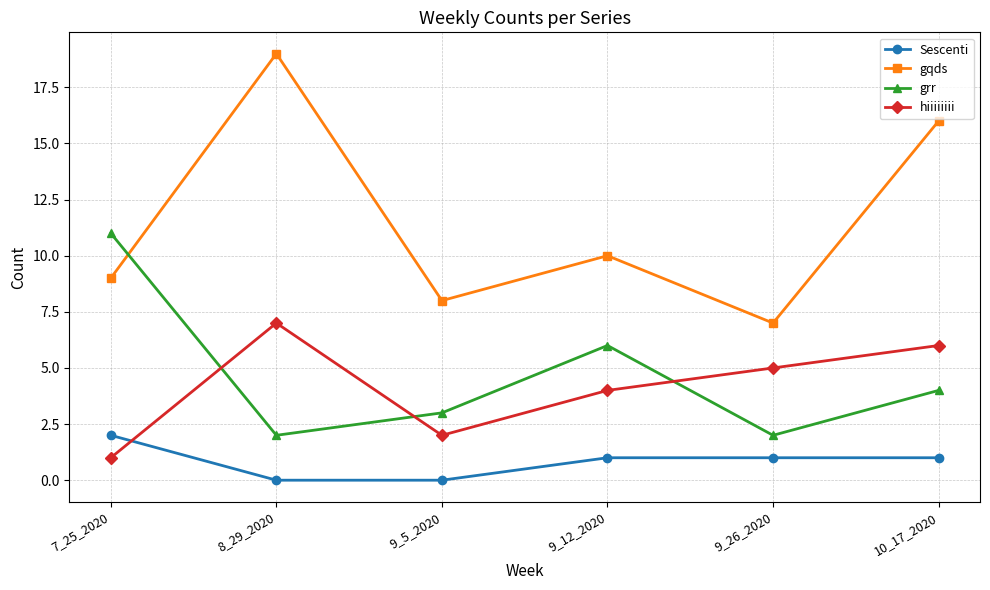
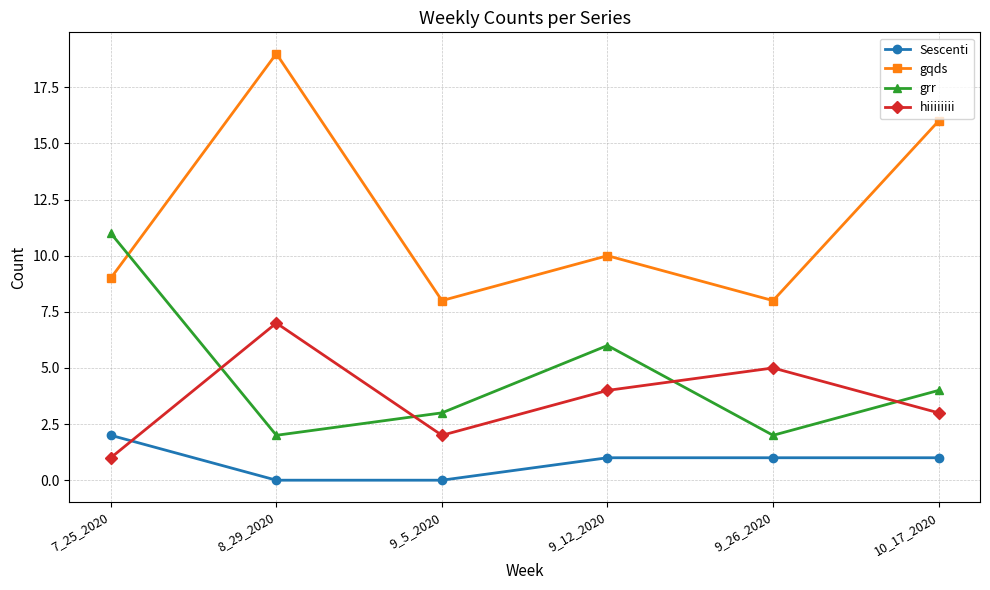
gqds, 9_26_2020: 7 -> 8
hiiiiiiii, 10_17_2020: 6 -> 3
